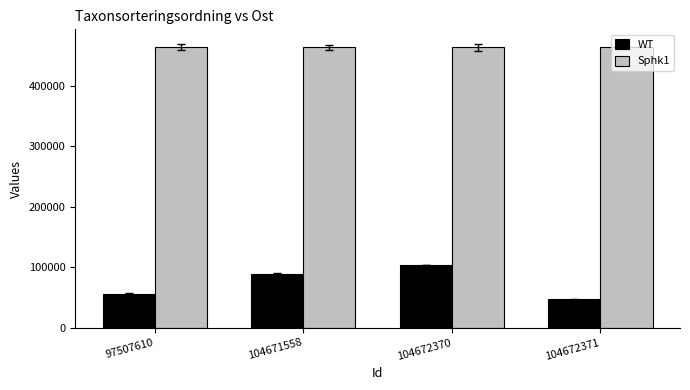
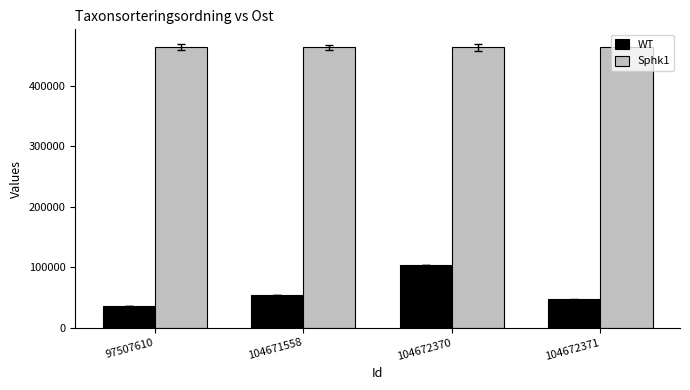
WT, 97507610: 60000 -> 40000
WT, 104671558: 90000 -> 50000
